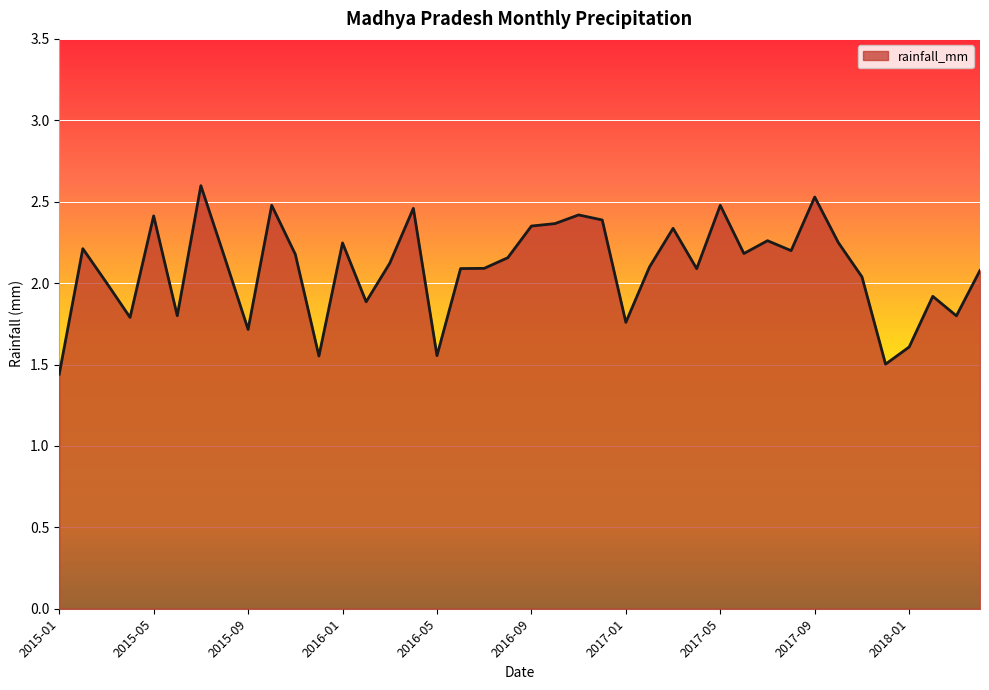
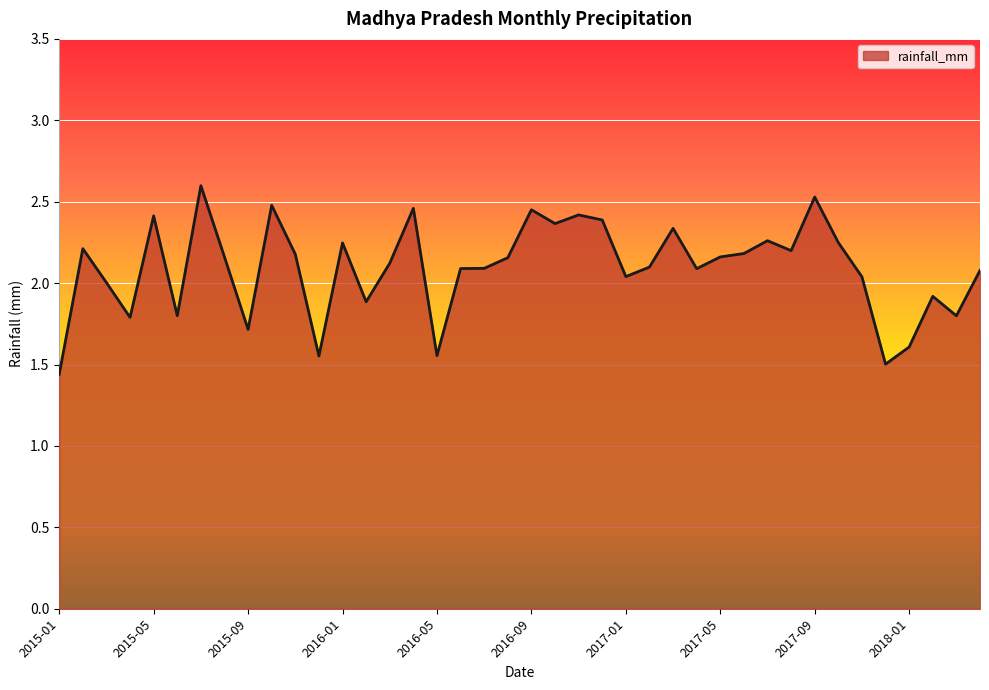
2016-09: 2.35 -> 2.45
2017-01: 1.76 -> 2.04
2017-05: 2.48 -> 2.16
